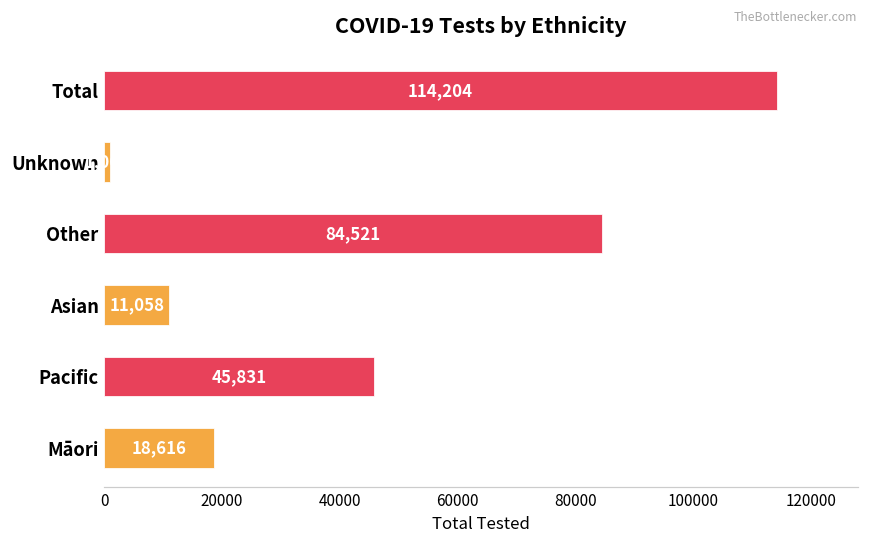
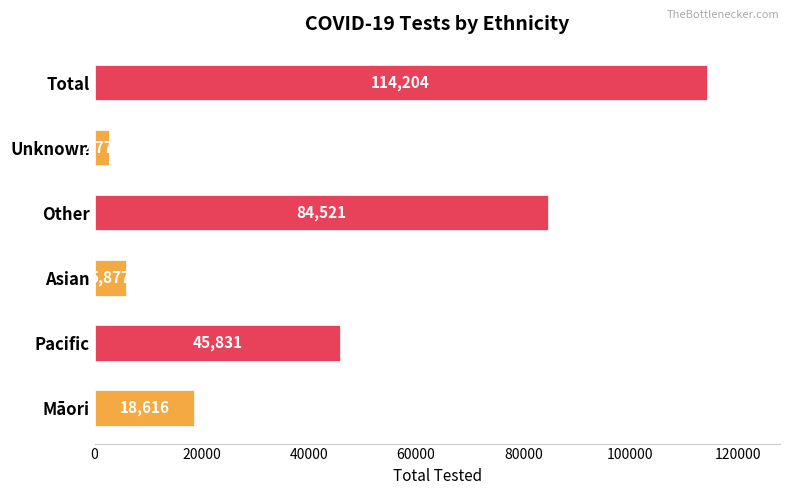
Unknown: 1000 -> 3000
Asian: 11,058 -> 5,877
